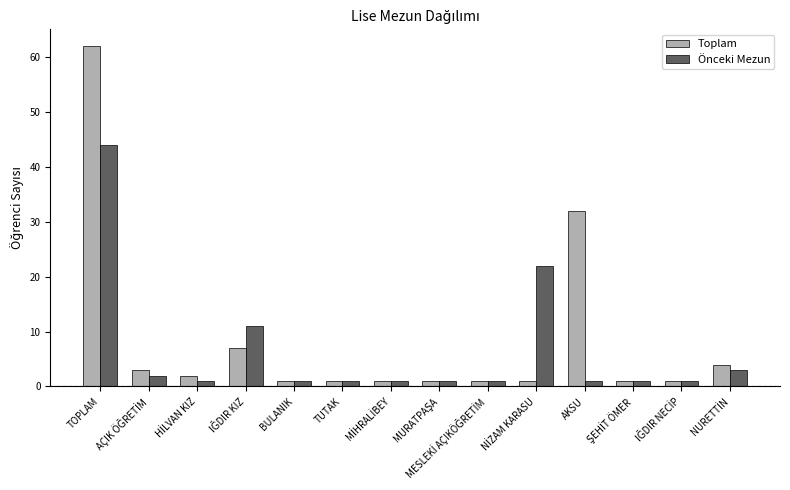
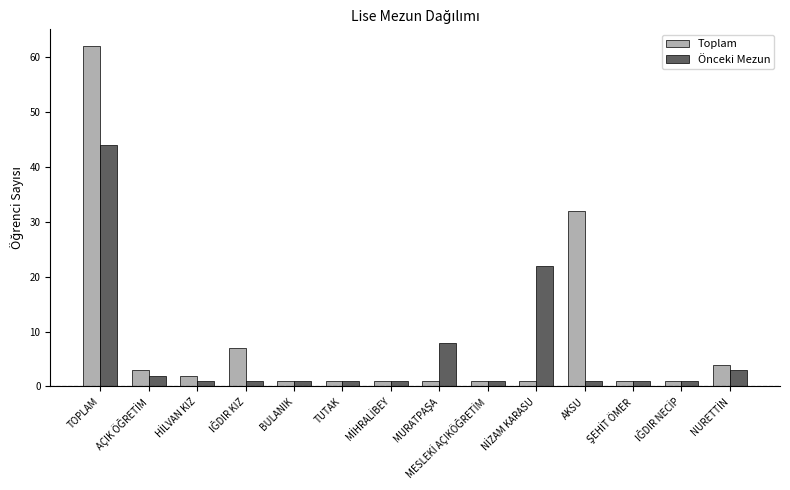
Önceki Mezun, IĞDIR KIZ: 11 -> 1
Önceki Mezun, MURATPAŞA: 1 -> 8
